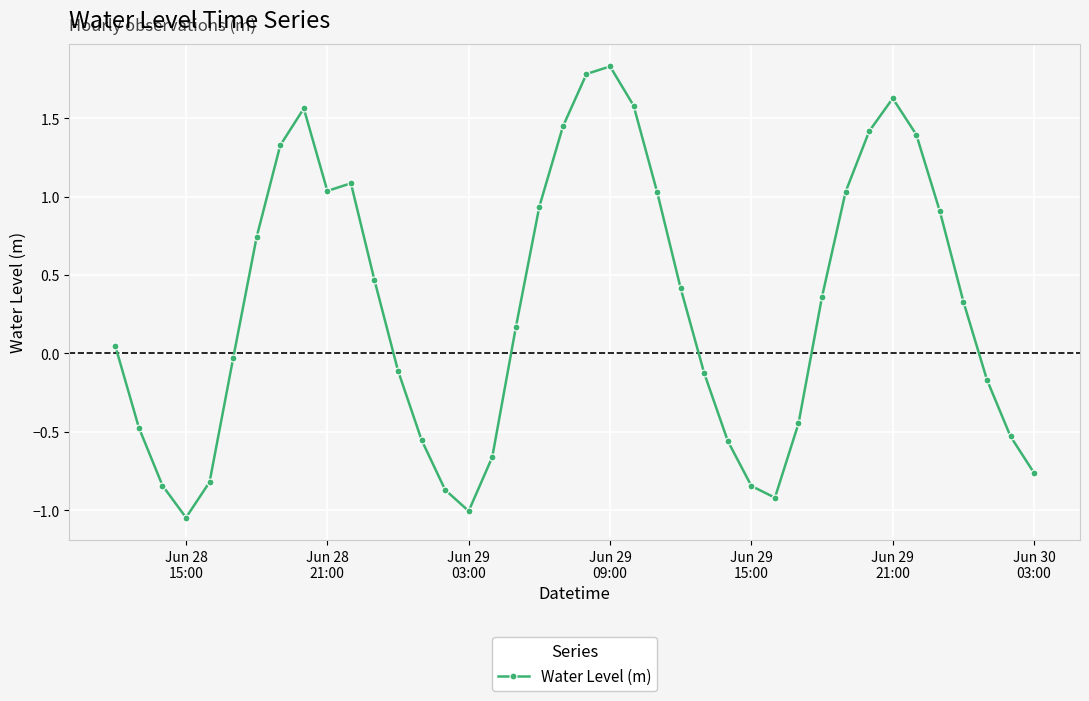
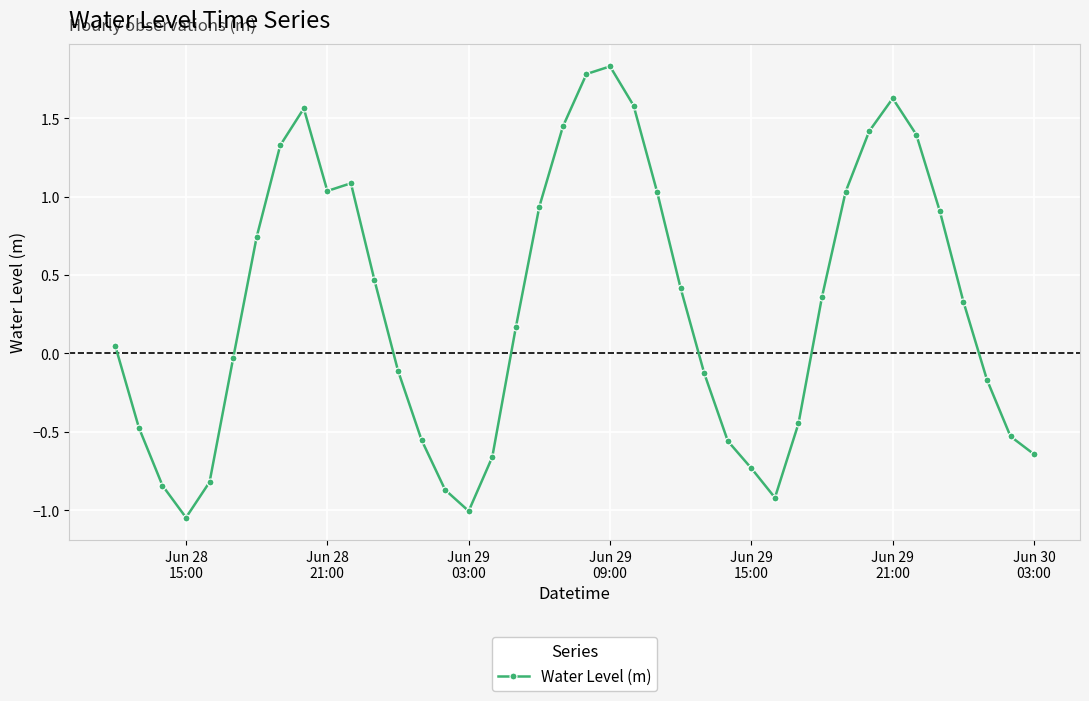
Jun 29 15:00: -0.85 -> -0.73
Jun 30 03:00: -0.76 -> -0.64
